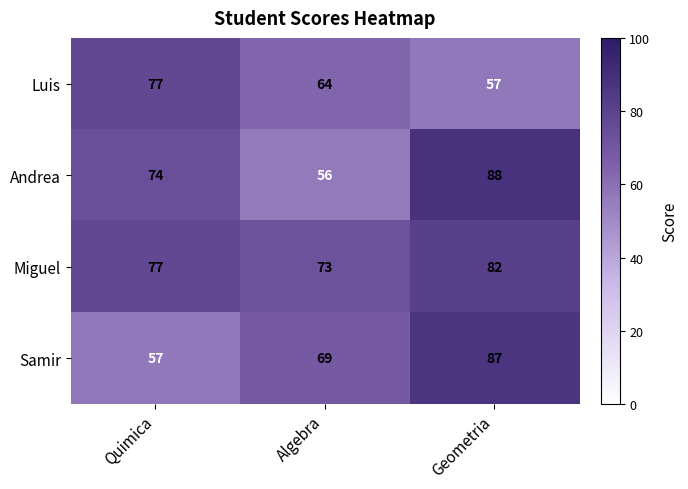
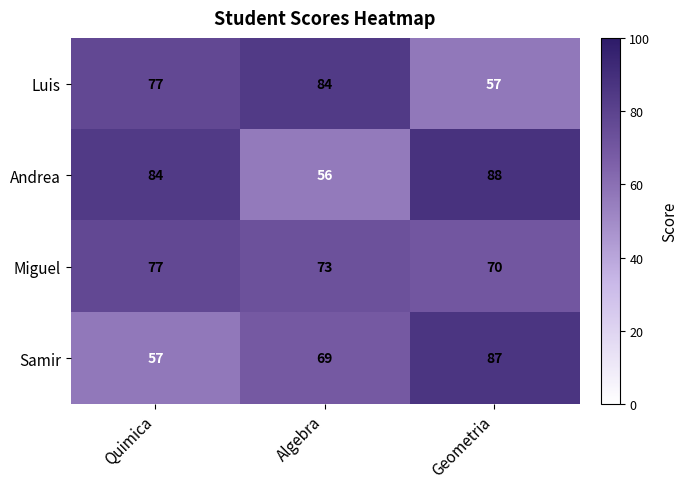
Luis, Algebra: 64 -> 84
Andrea, Quimica: 74 -> 84
Miguel, Geometria: 82 -> 70
